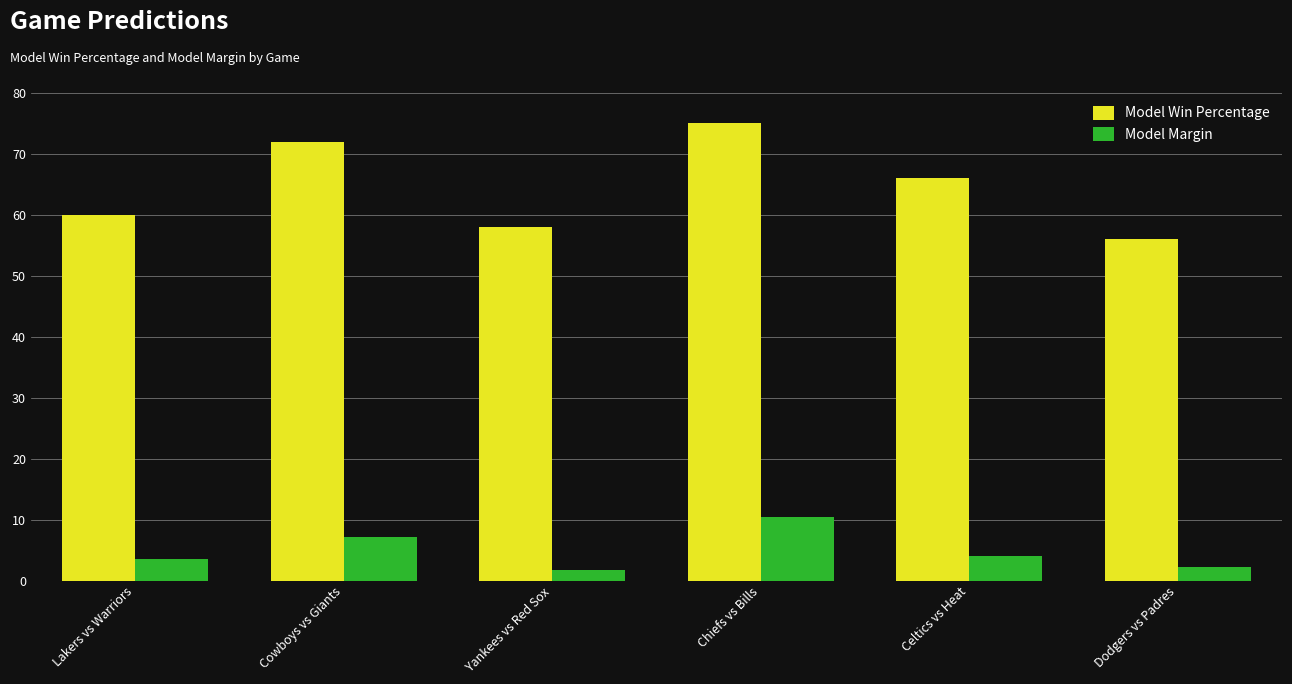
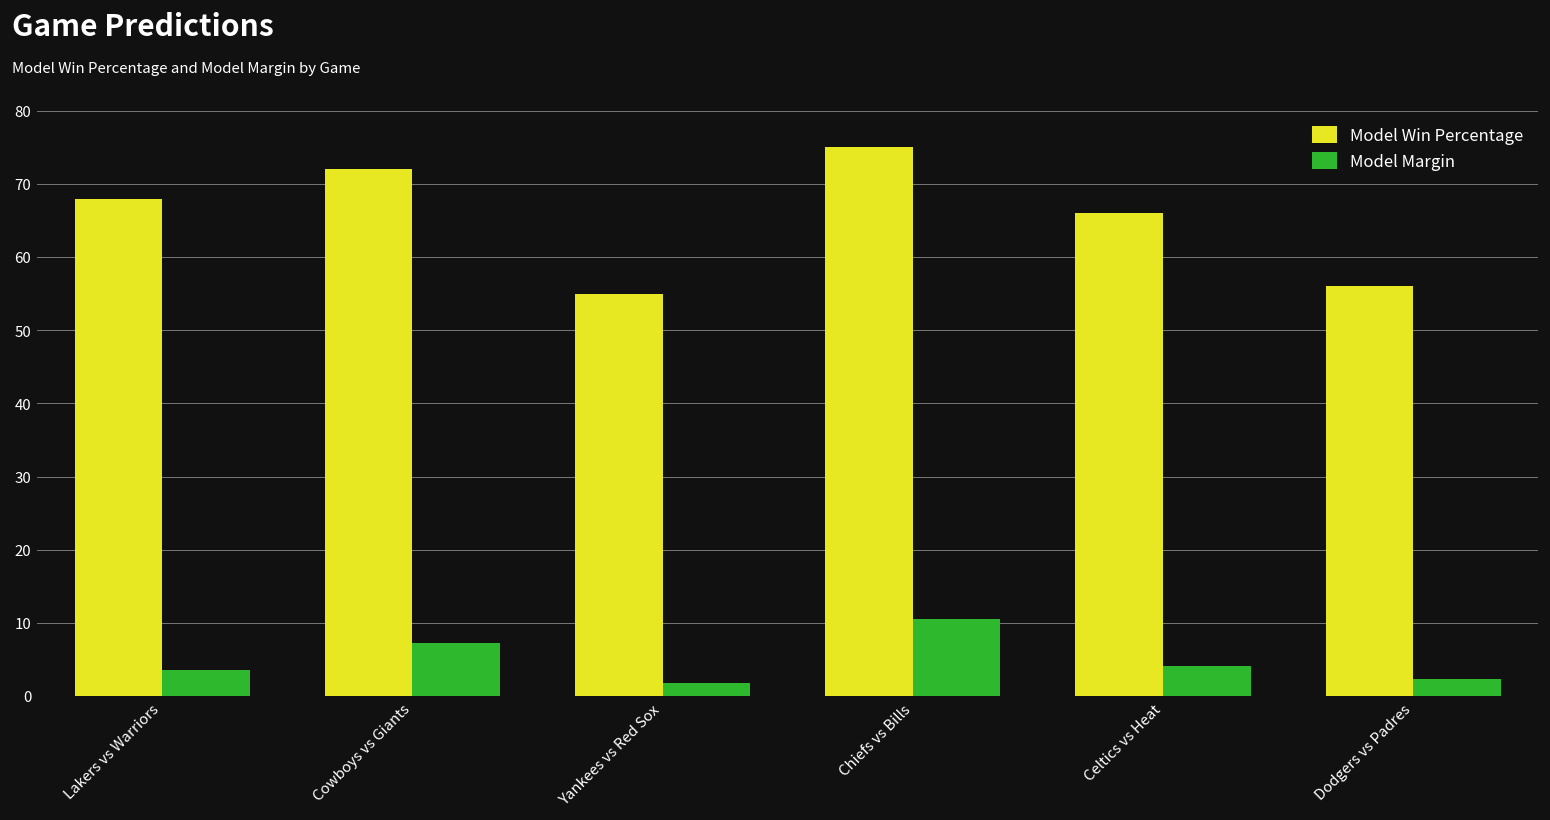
Model Win Percentage, Lakers vs Warriors: 60 -> 68
Model Win Percentage, Yankees vs Red Sox: 58 -> 55
